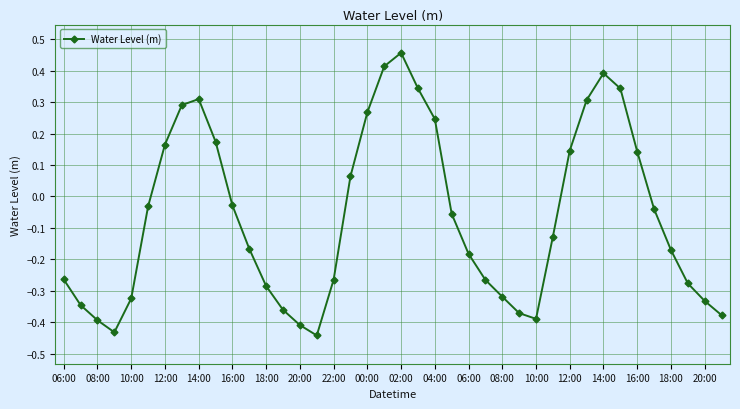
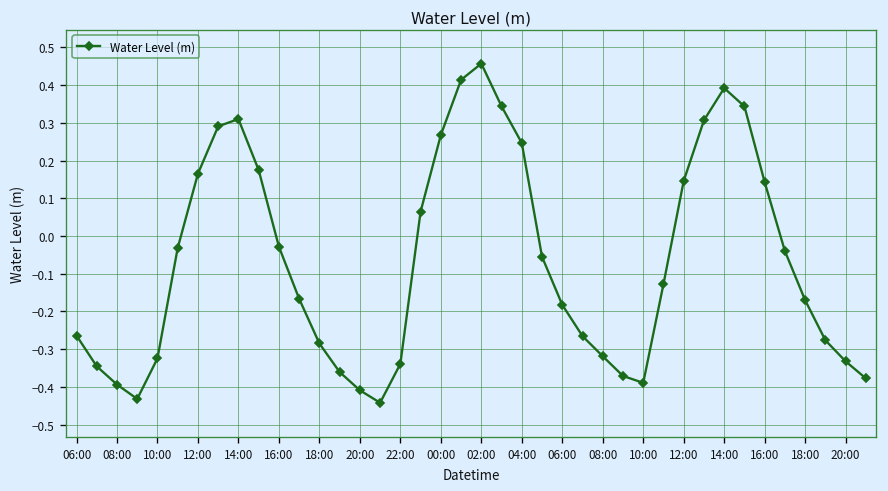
22:00: -0.26 -> -0.34
